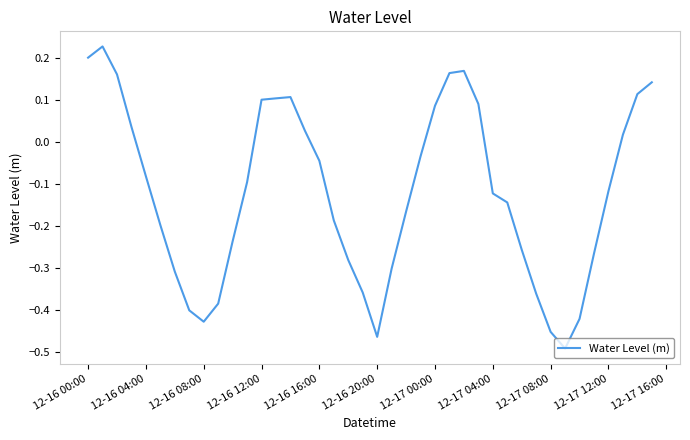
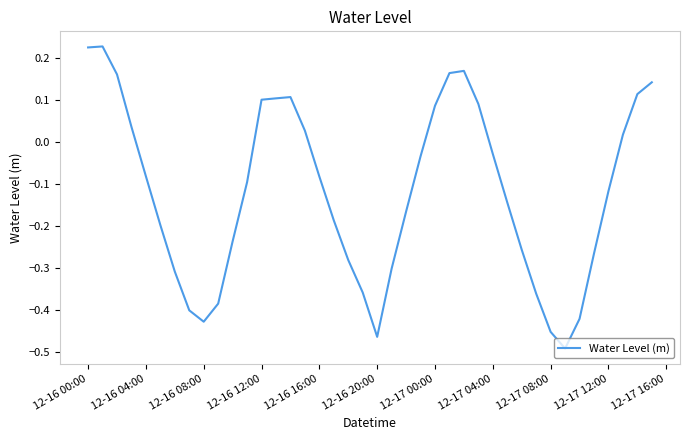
12-16 00:00: 0.20 -> 0.22
12-16 16:00: -0.05 -> -0.08
12-17 04:00: -0.12 -> -0.03
